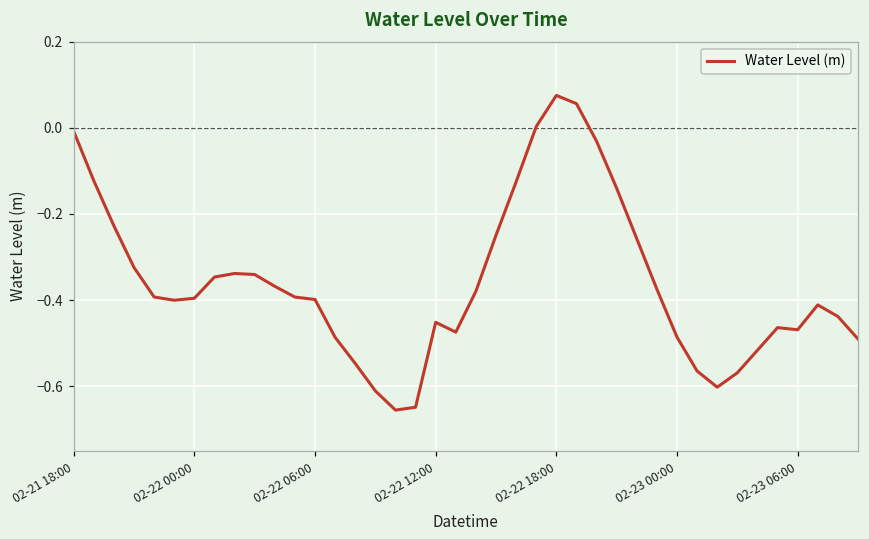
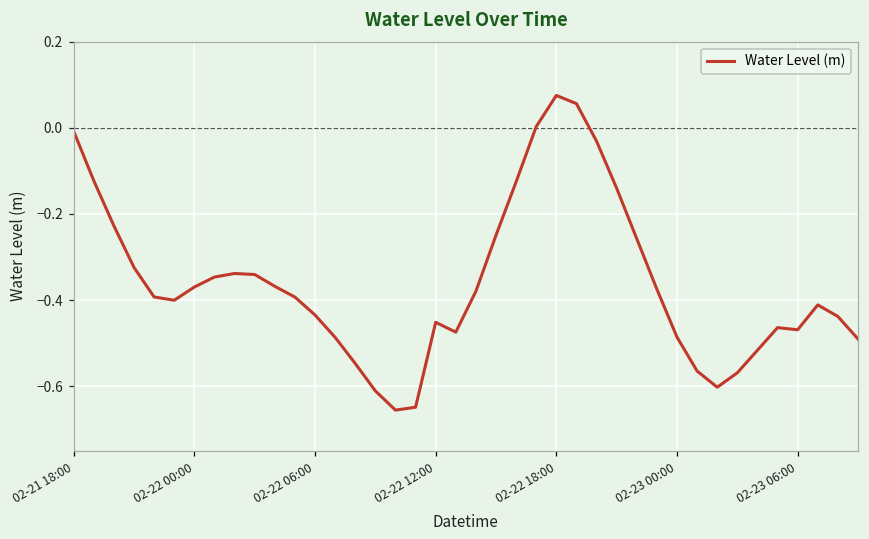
02-22 00:00: -0.40 -> -0.37
02-22 06:00: -0.40 -> -0.43
